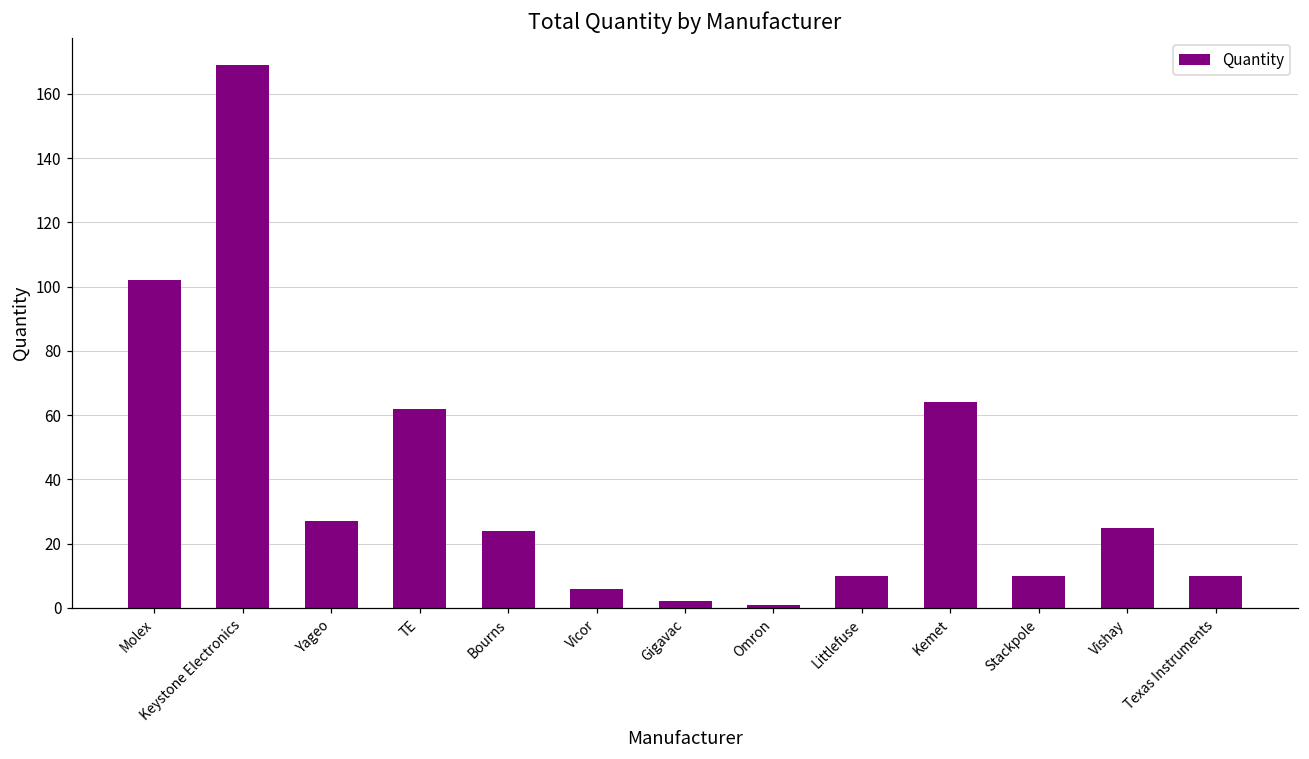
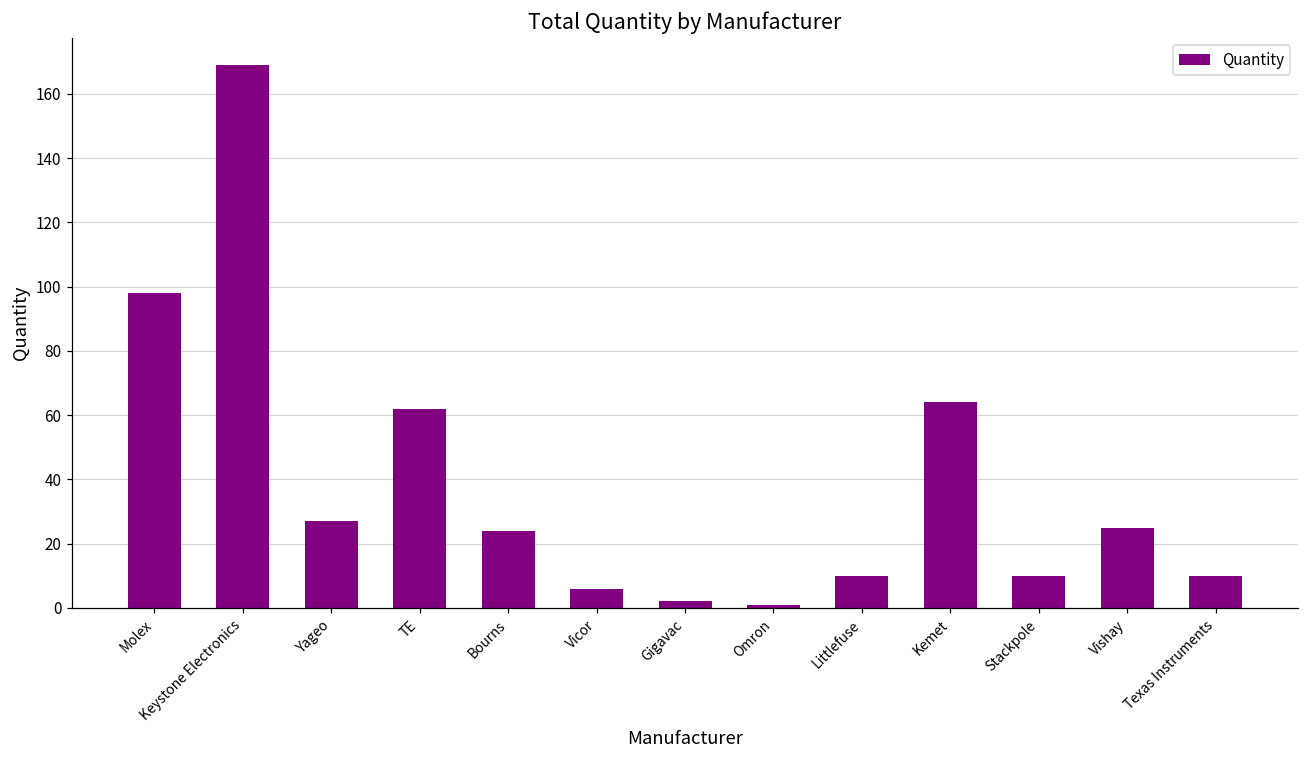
Molex: 102 -> 98
